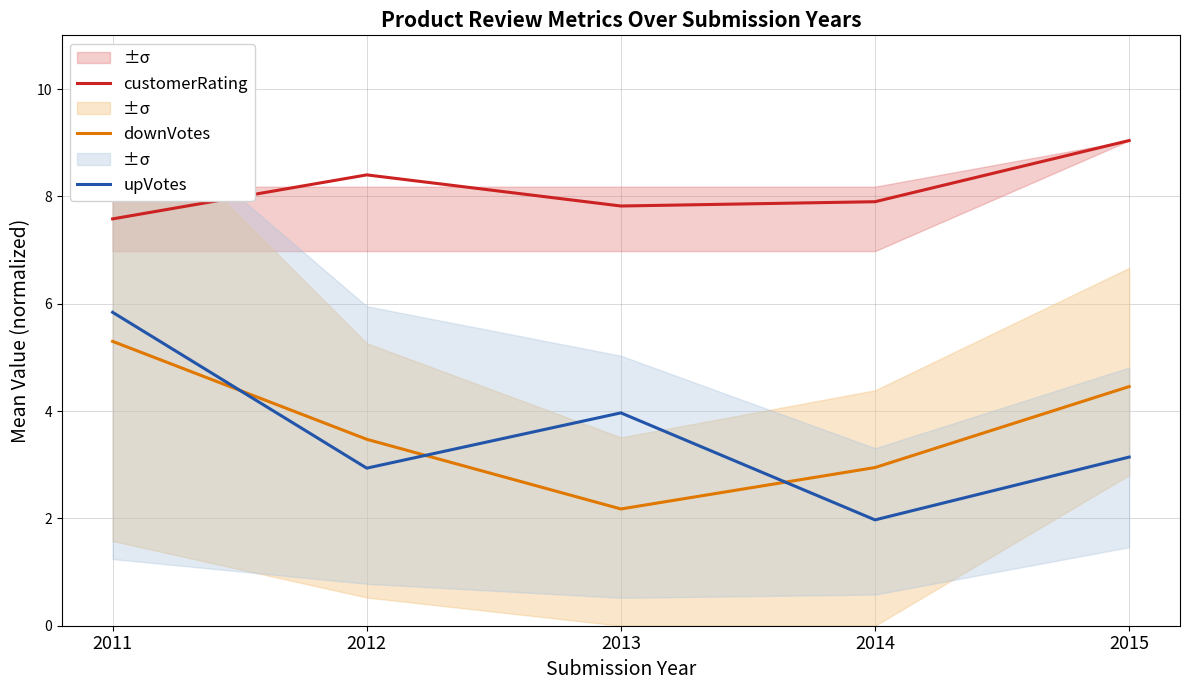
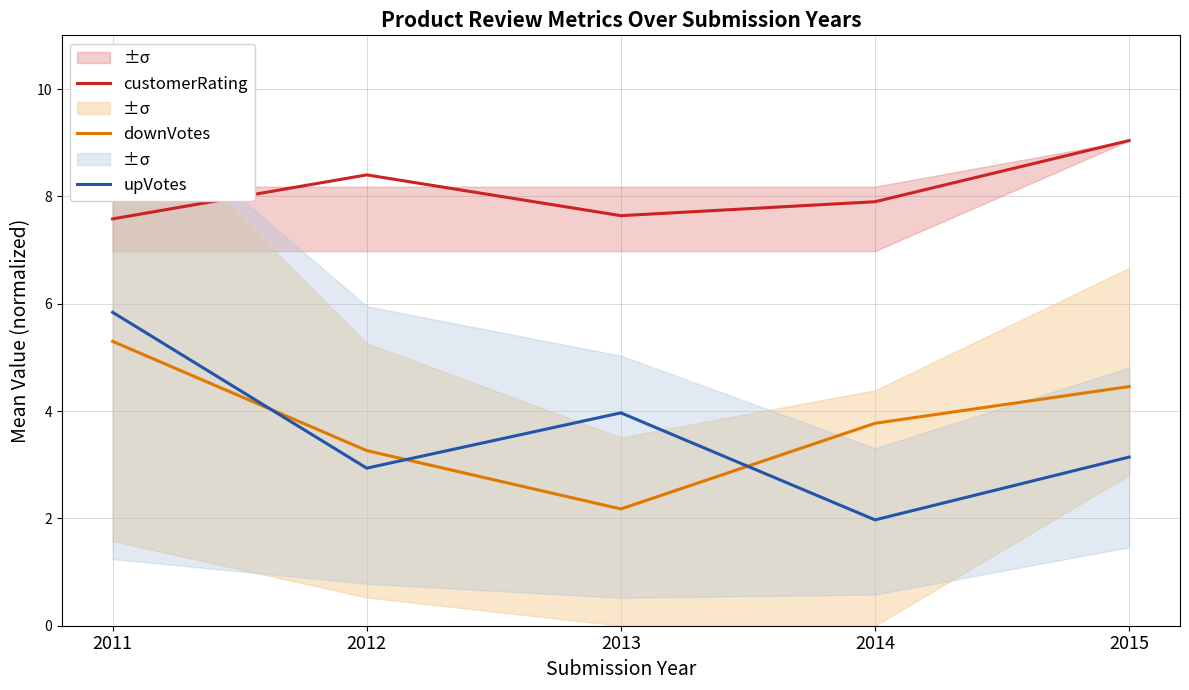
downVotes, 2012: 3.5 -> 3.3
customerRating, 2013: 7.8 -> 7.6
downVotes, 2014: 2.9 -> 3.8
